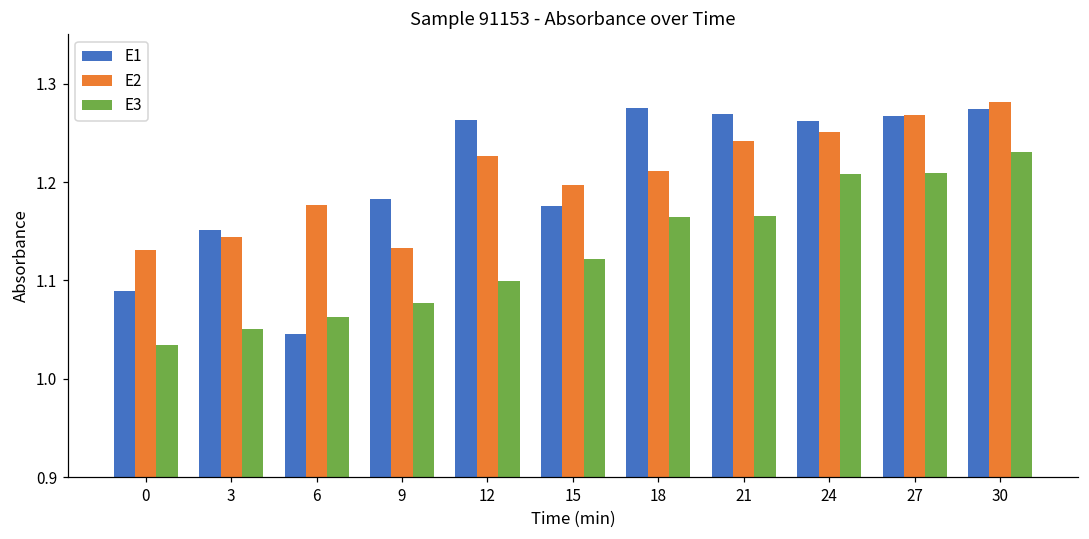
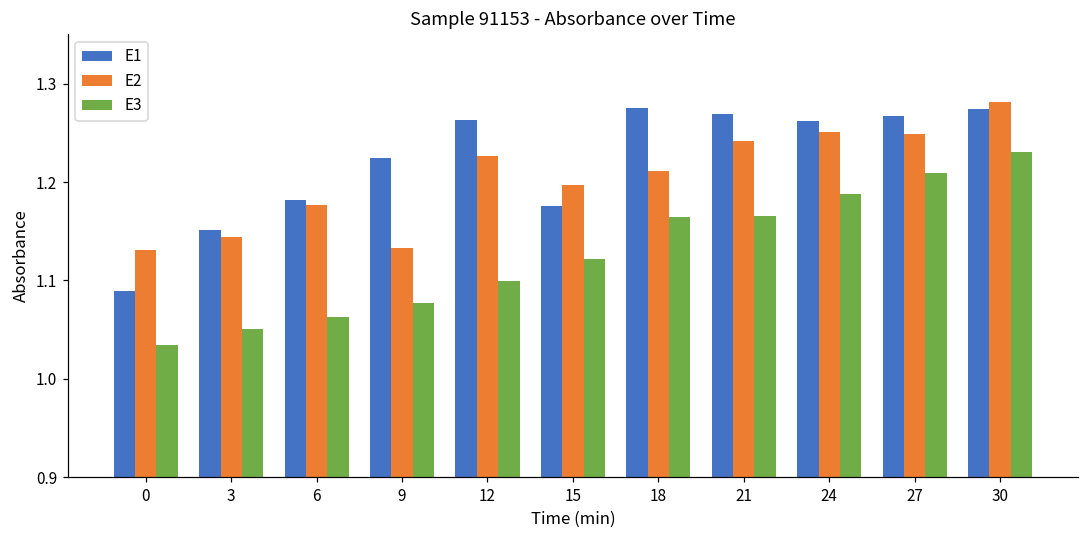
E1, 6: 1.05 -> 1.18
E1, 9: 1.18 -> 1.22
E3, 24: 1.21 -> 1.19
E2, 27: 1.27 -> 1.25
